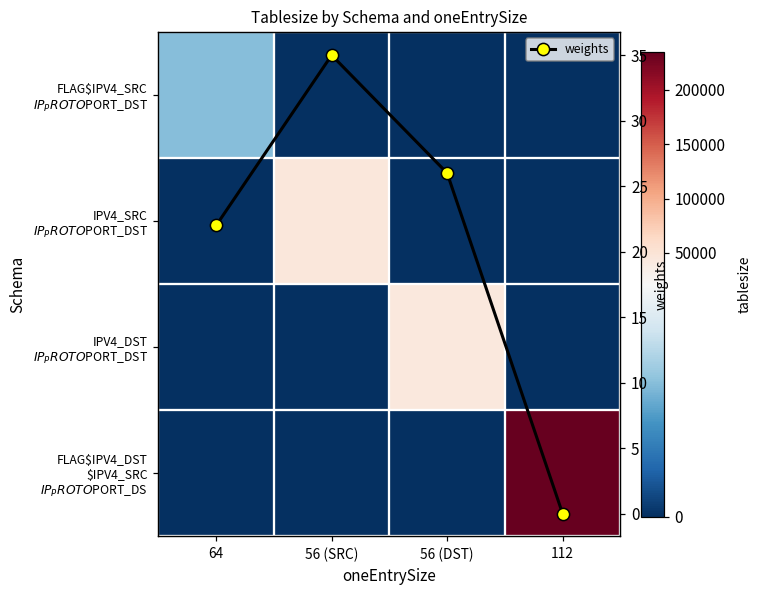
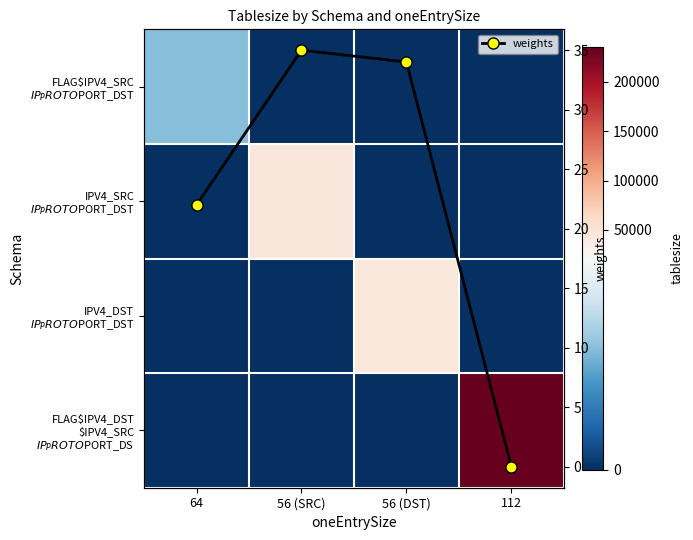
56 (DST): 26 -> 34
